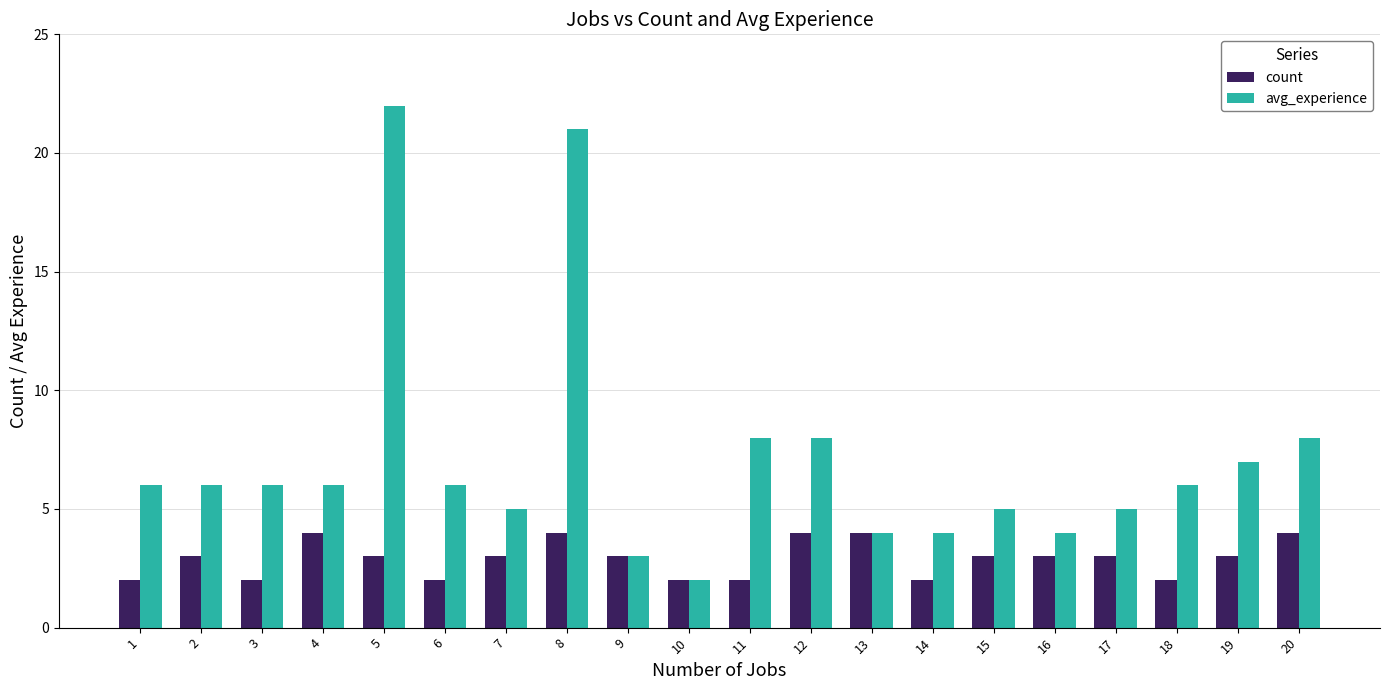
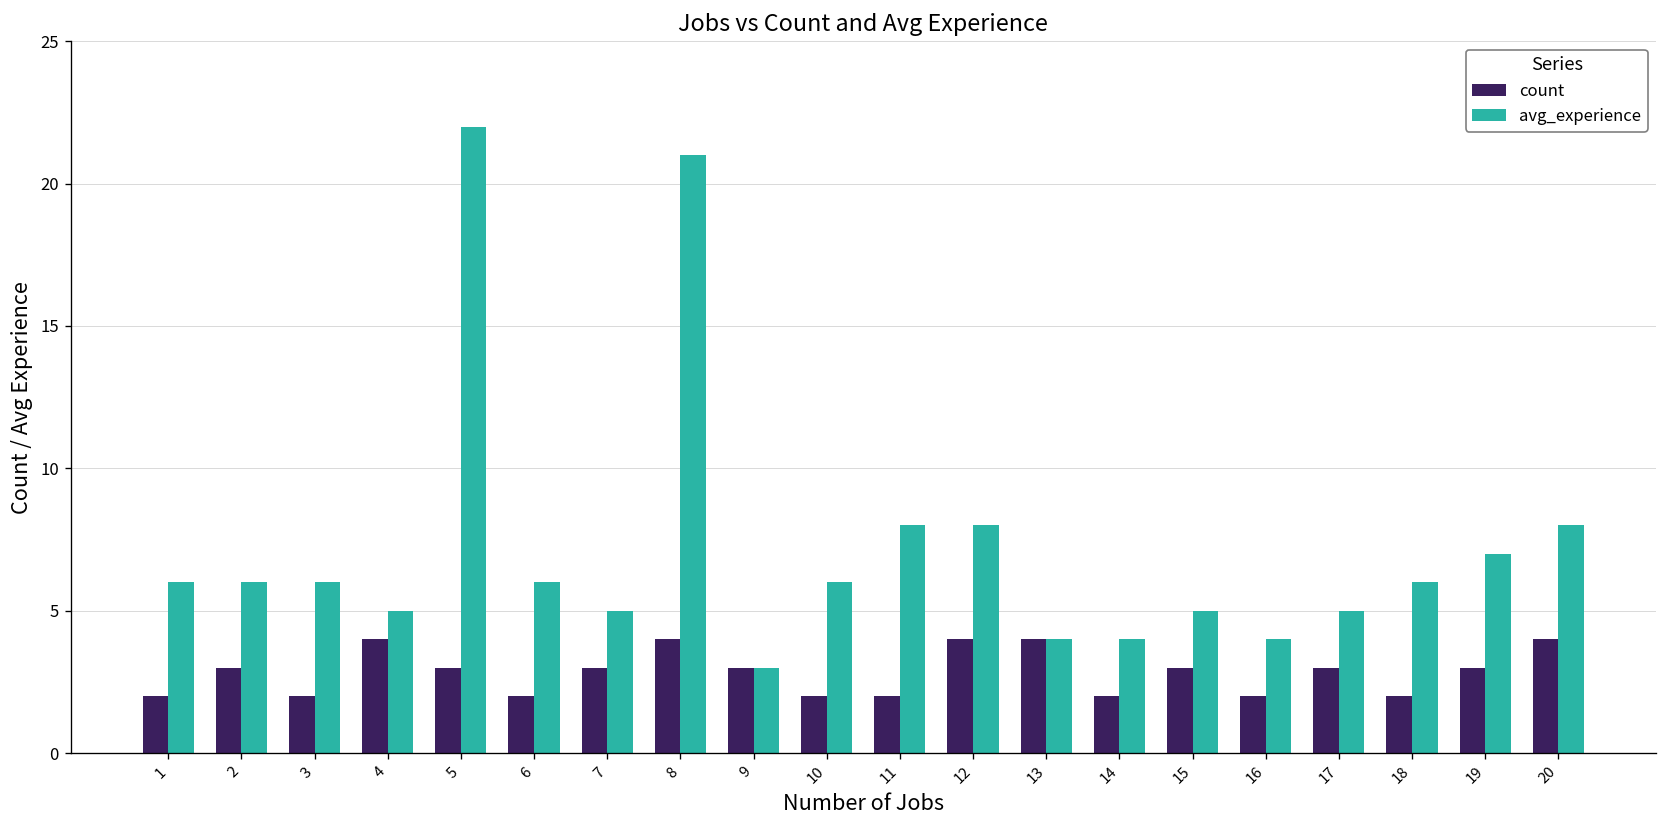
avg_experience, 4: 6 -> 5
avg_experience, 10: 2 -> 6
count, 16: 3 -> 2
